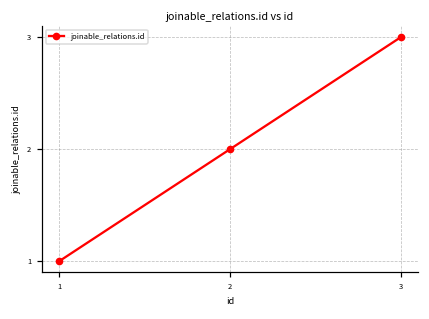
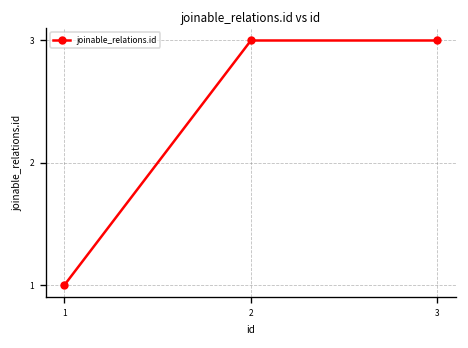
2: 2 -> 3
